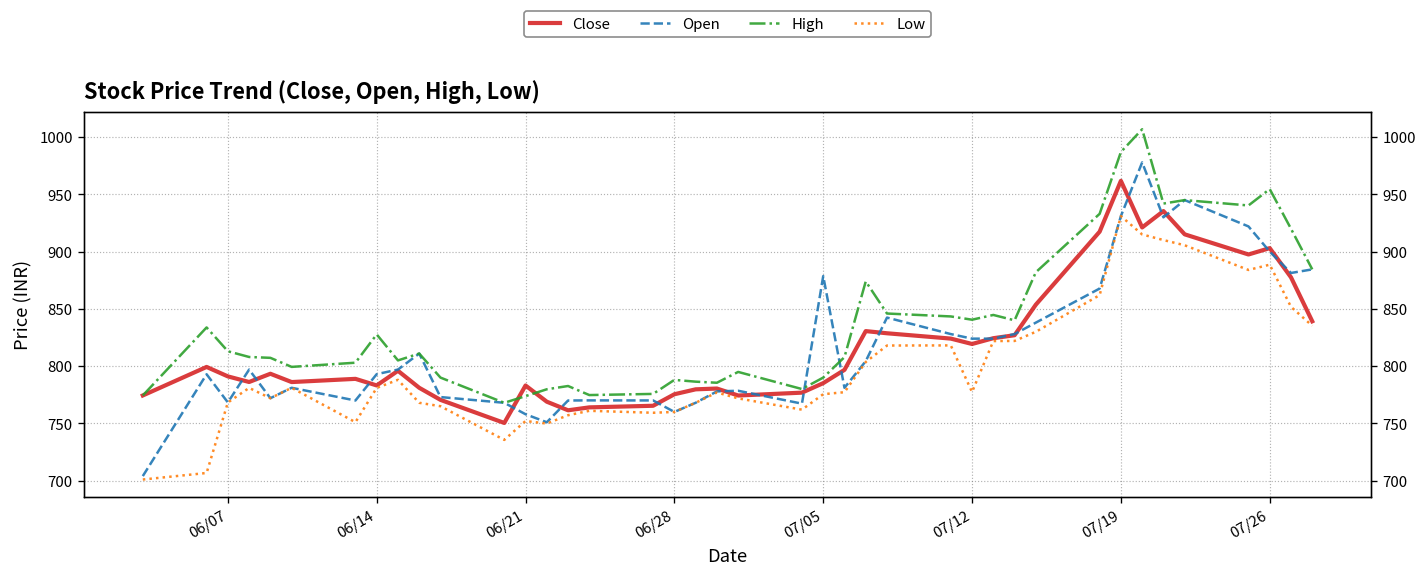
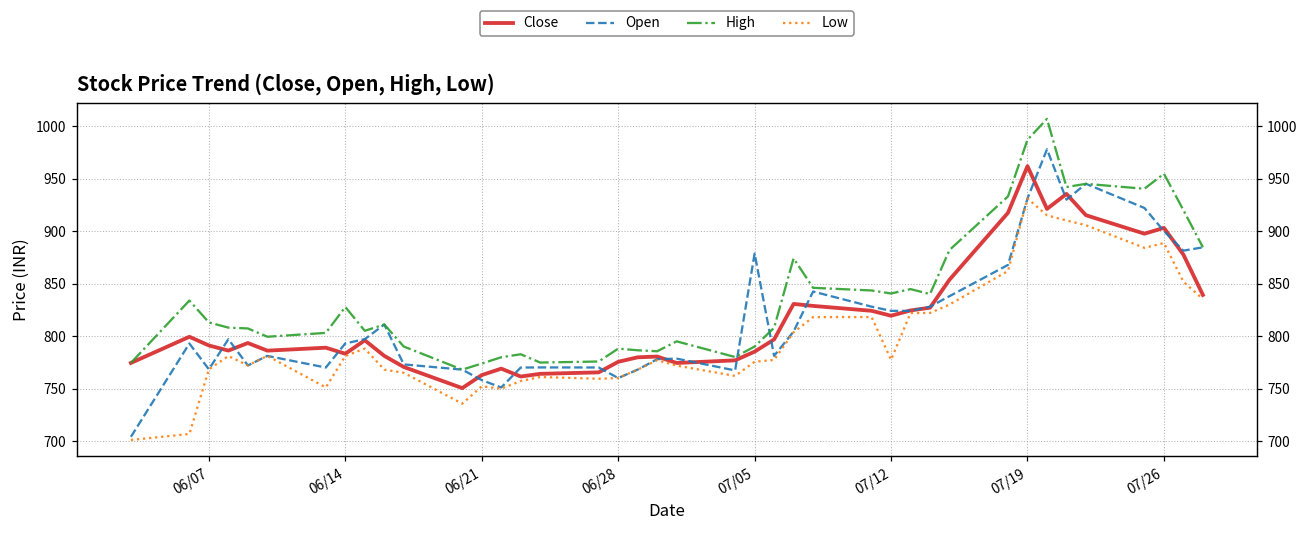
Close, 06/21: 780 -> 760
